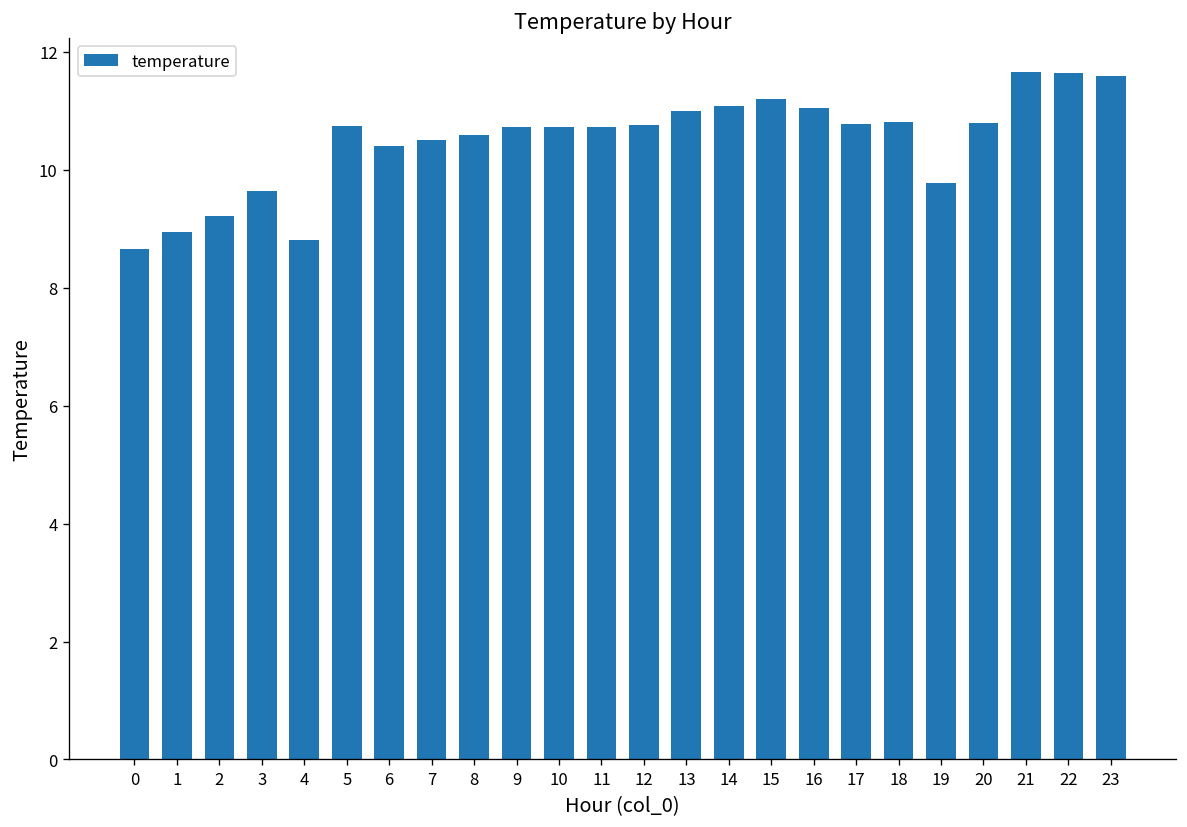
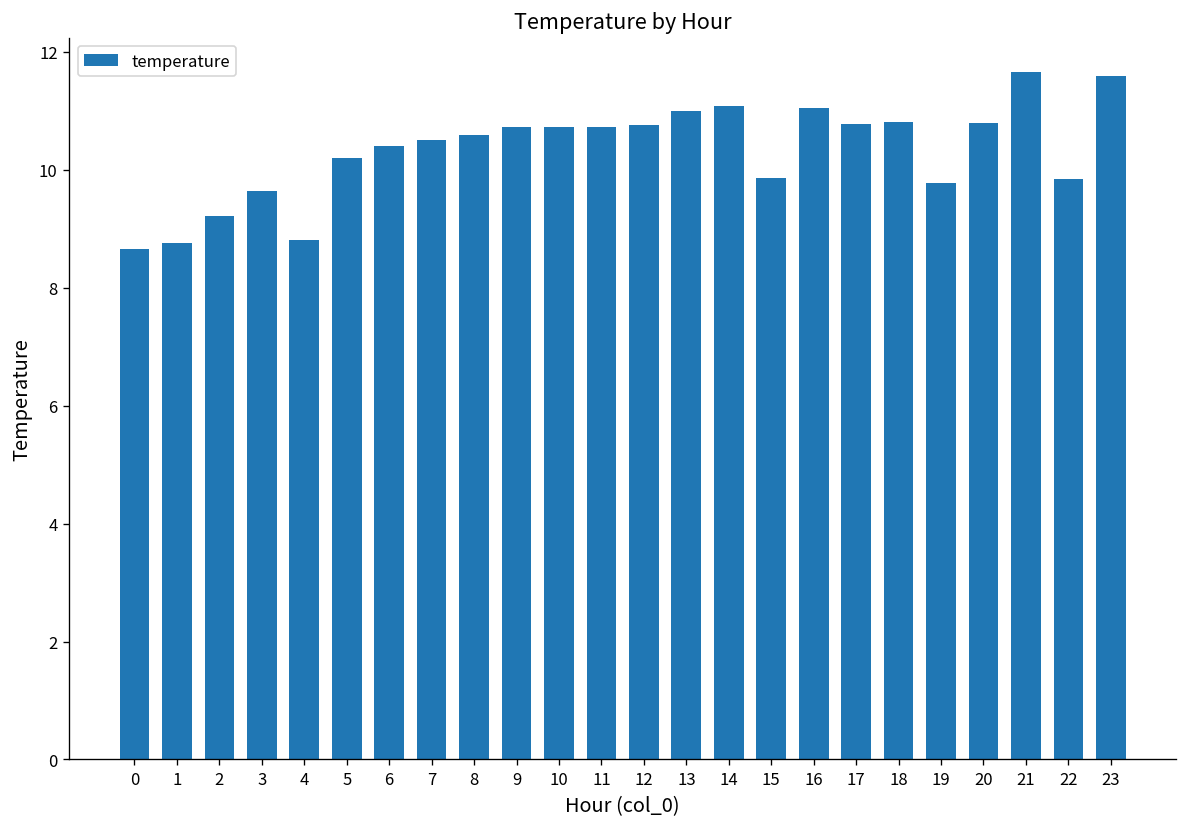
1: 8.9 -> 8.8
5: 10.7 -> 10.2
15: 11.2 -> 9.9
22: 11.6 -> 9.8
